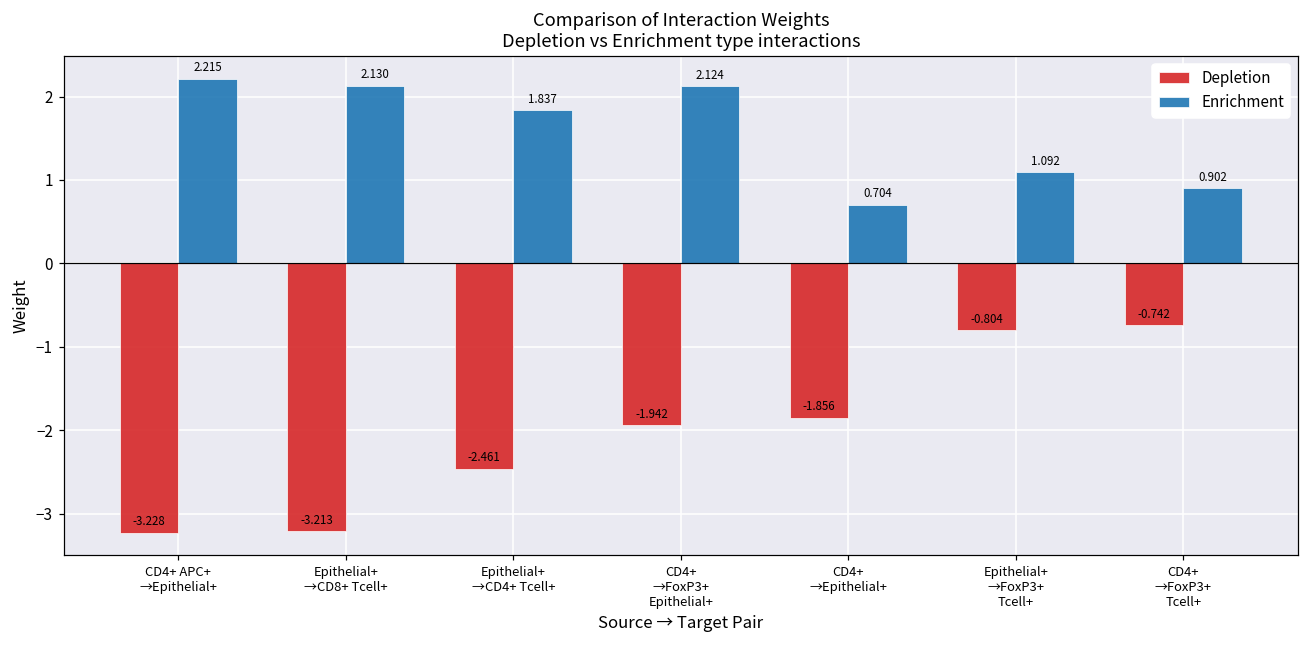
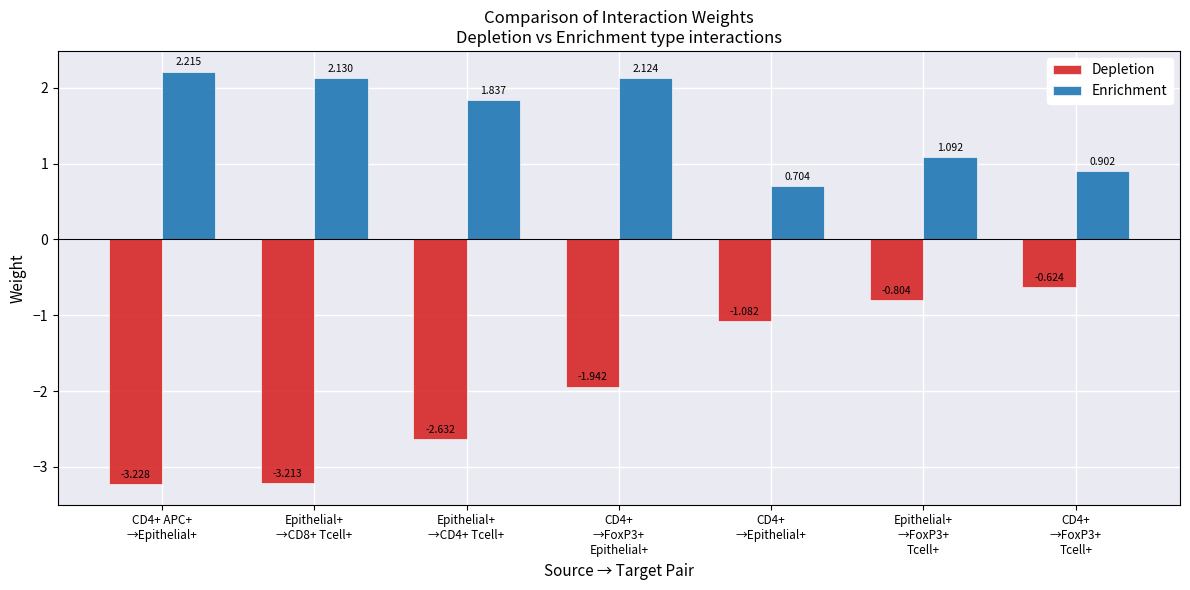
Depletion, Epithelial+ →CD4+ Tcell+: -2.461 -> -2.632
Depletion, CD4+ →Epithelial+: -1.856 -> -1.082
Depletion, CD4+ →FoxP3+ Tcell+: -0.742 -> -0.624
